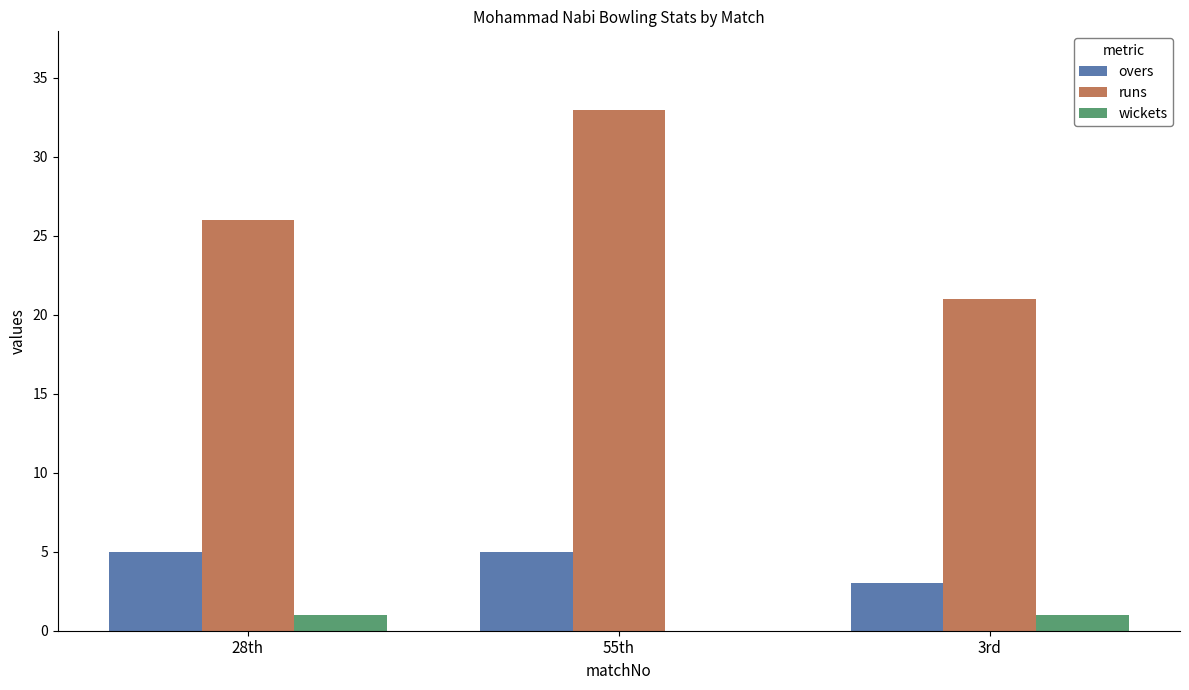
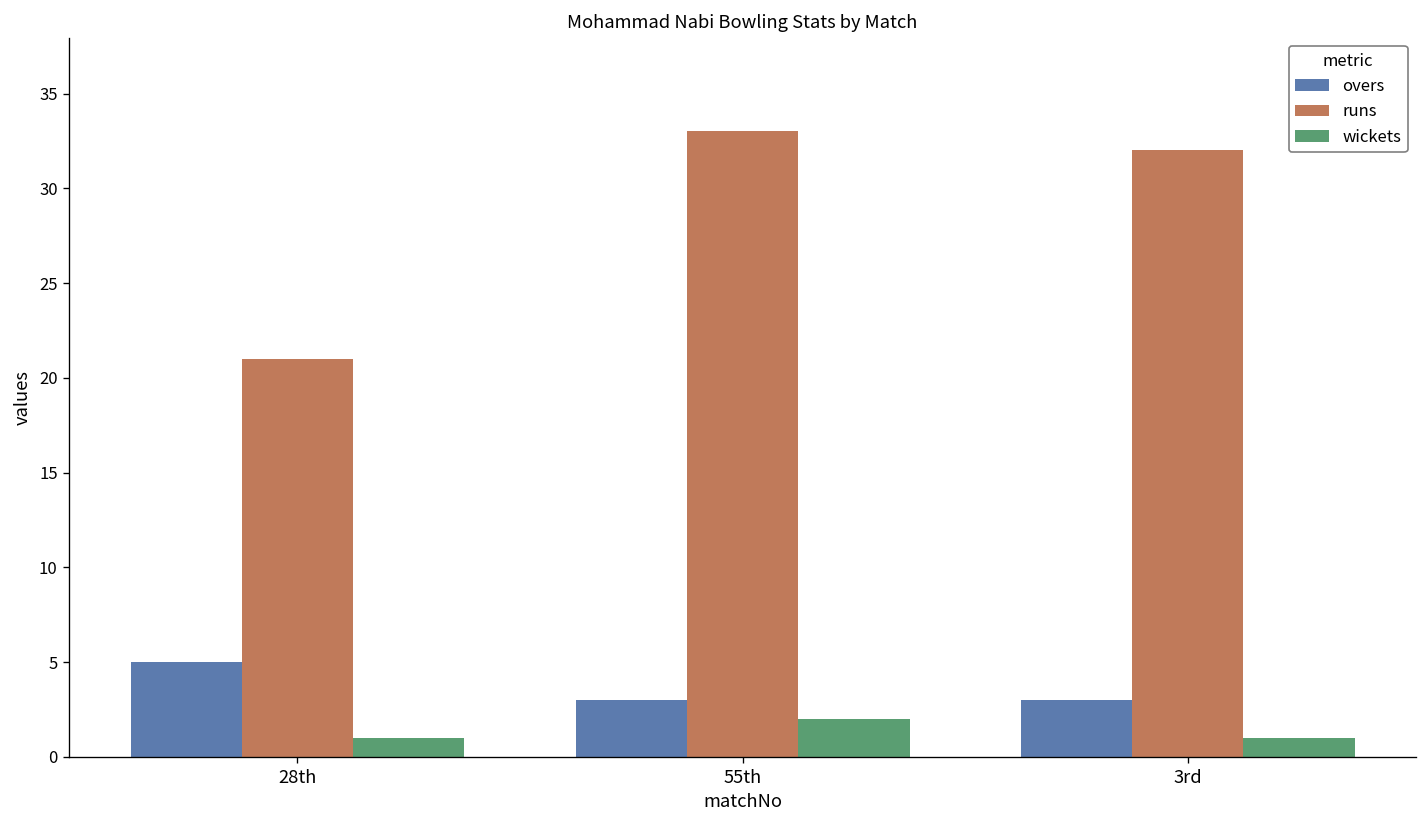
runs, 28th: 26 -> 21
overs, 55th: 5 -> 3
wickets, 55th: 0 -> 2
runs, 3rd: 21 -> 32
